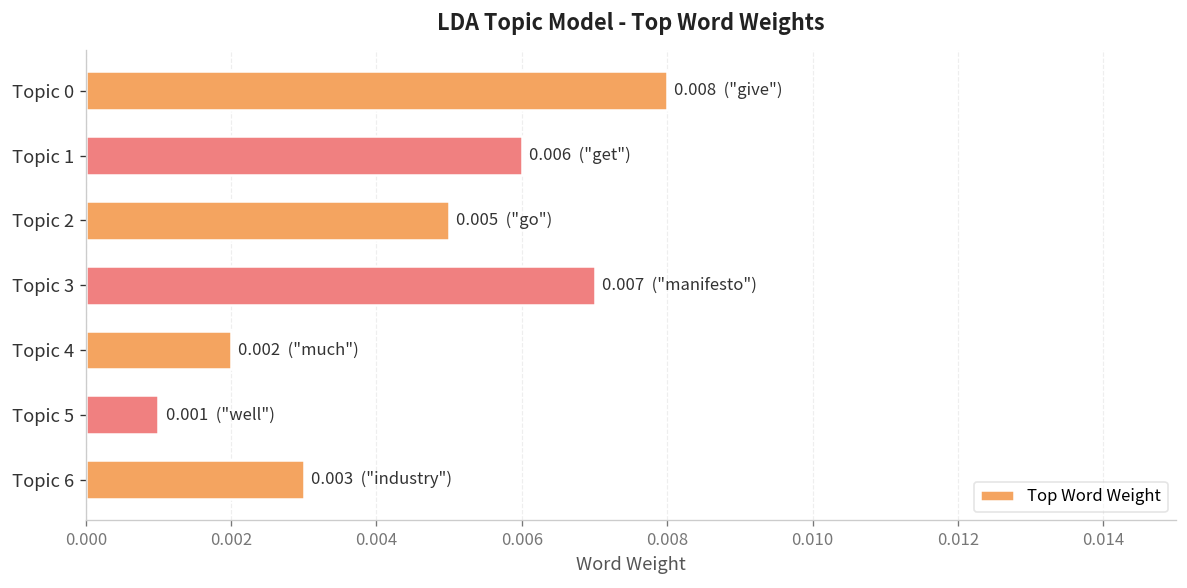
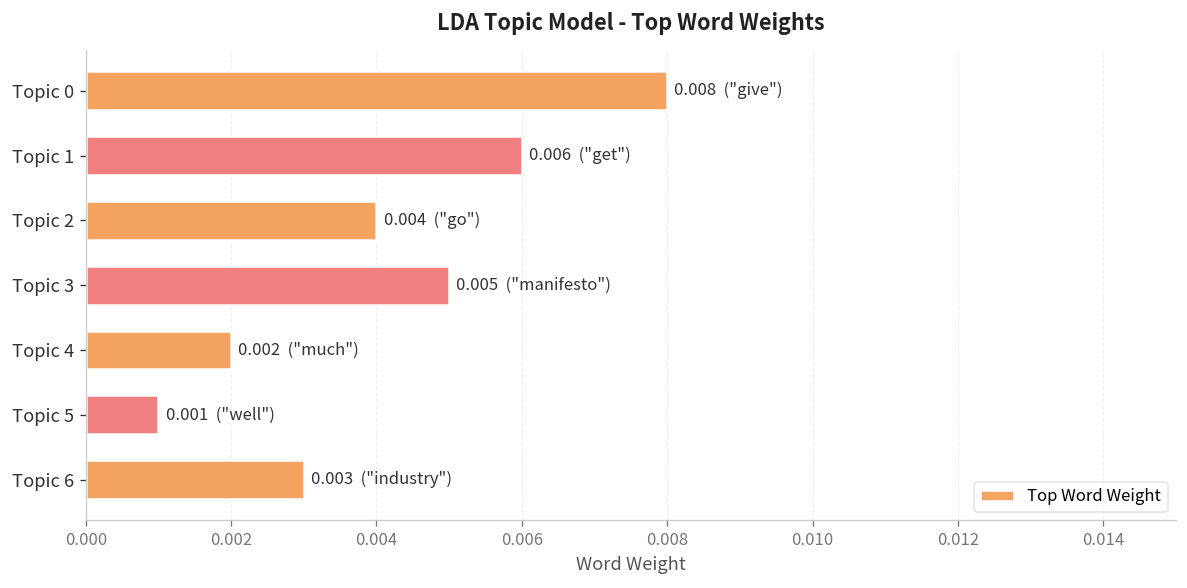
Topic 2: 0.005 -> 0.004
Topic 3: 0.007 -> 0.005
